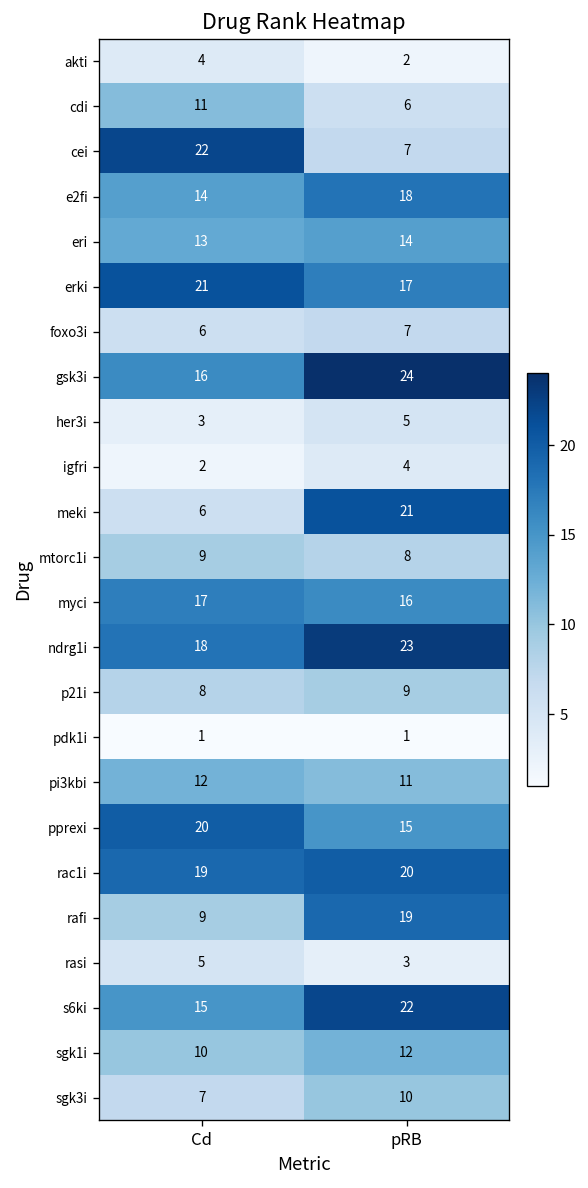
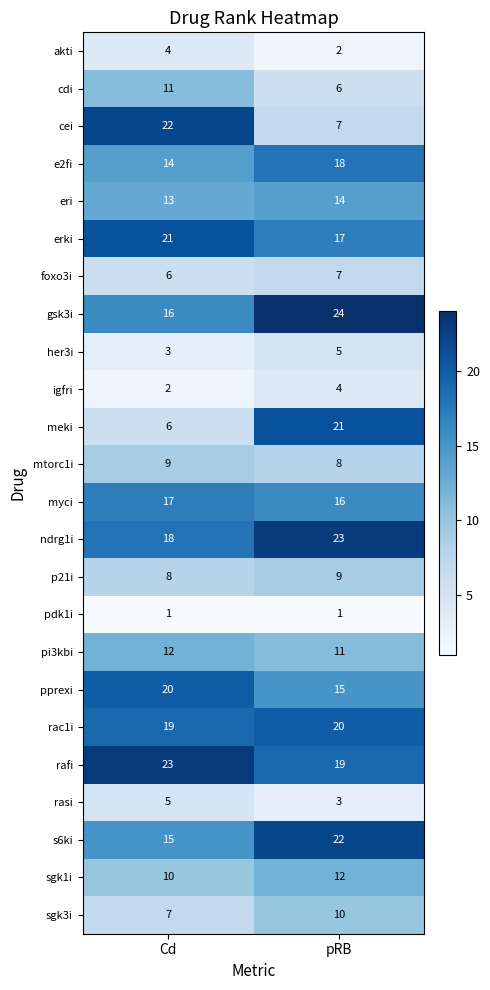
rafi, Cd: 9 -> 23
